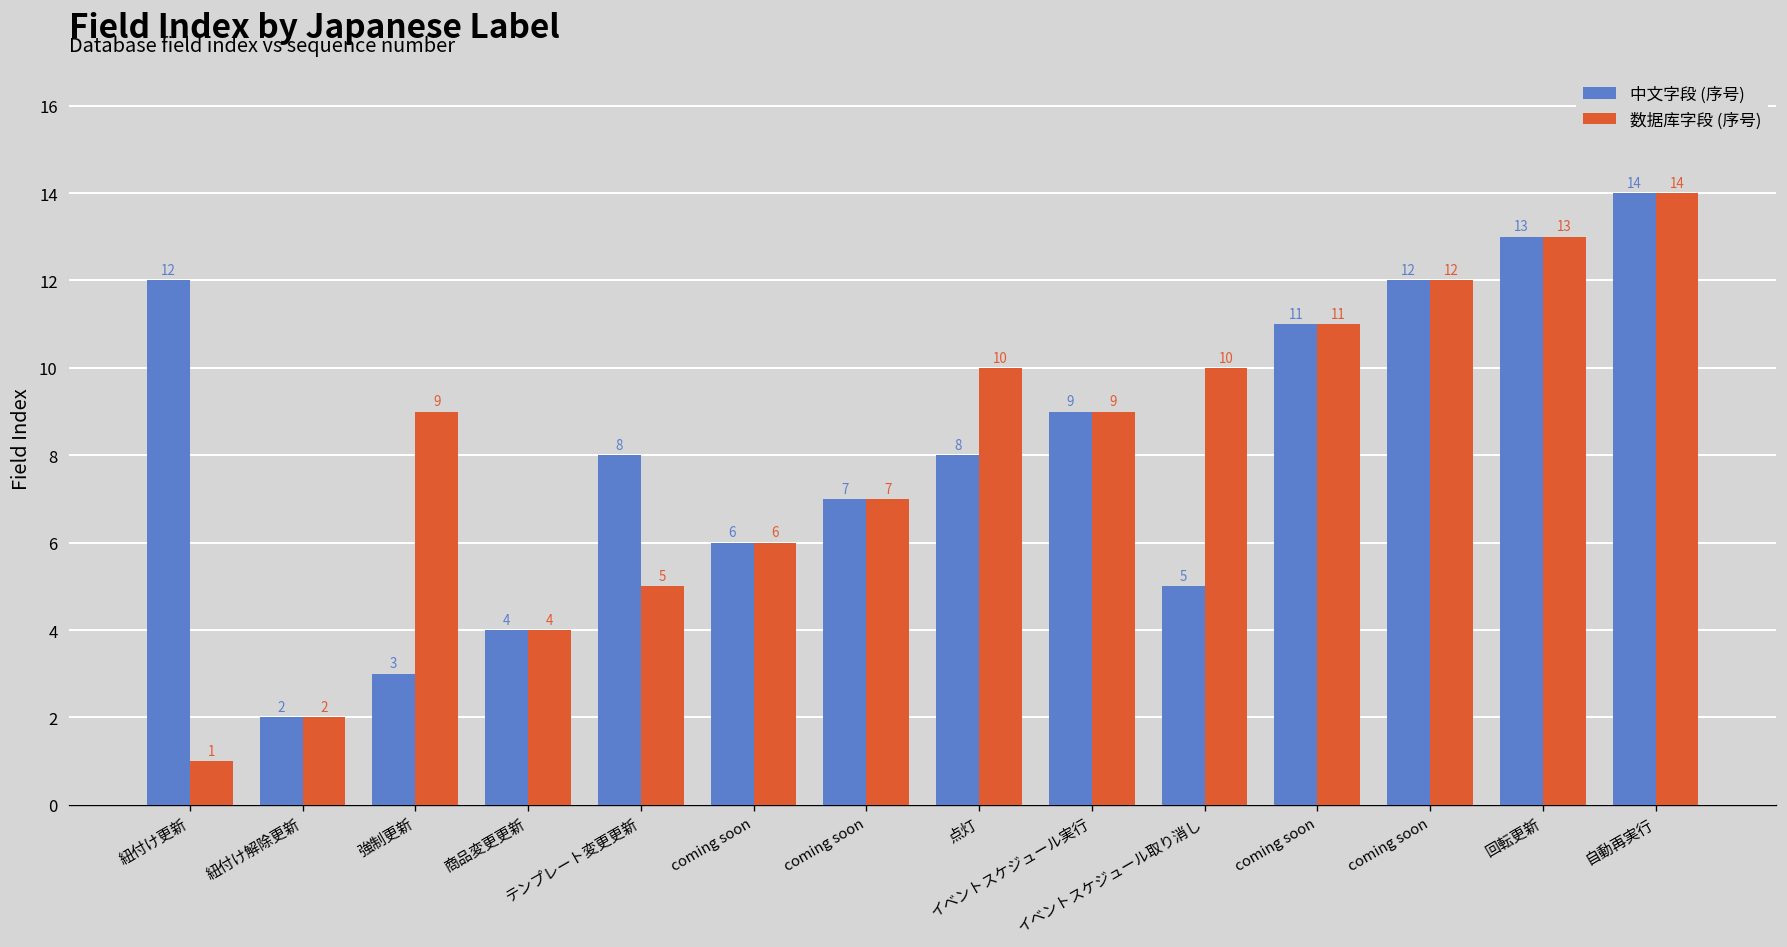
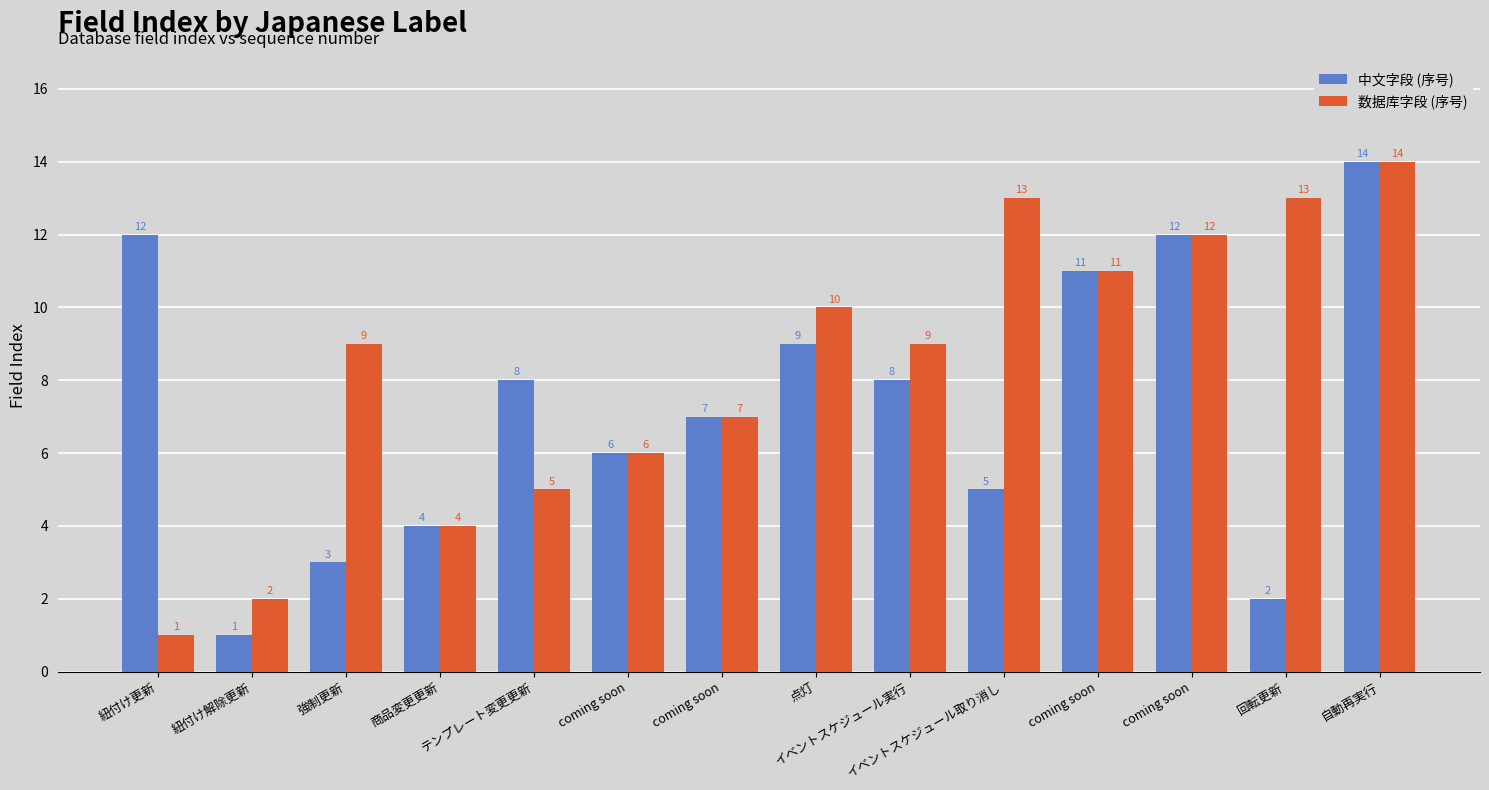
中文字段 (序号), 紐付け解除更新: 2 -> 1
中文字段 (序号), 点灯: 8 -> 9
中文字段 (序号), イベントスケジュール実行: 9 -> 8
数据库字段 (序号), イベントスケジュール取り消し: 10 -> 13
中文字段 (序号), 回転更新: 13 -> 2
